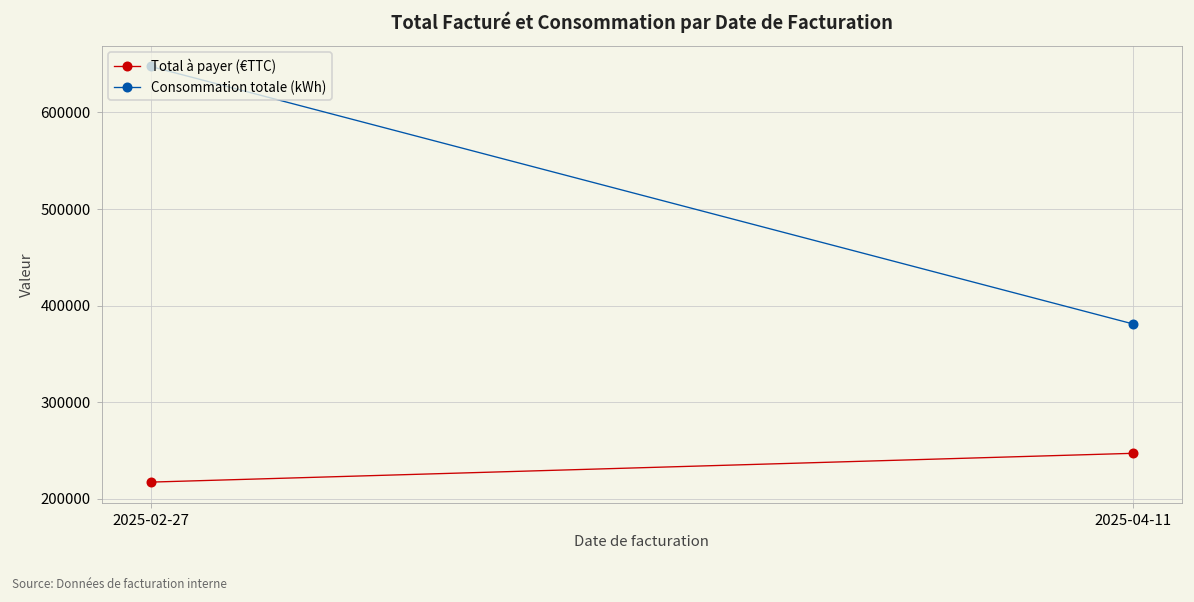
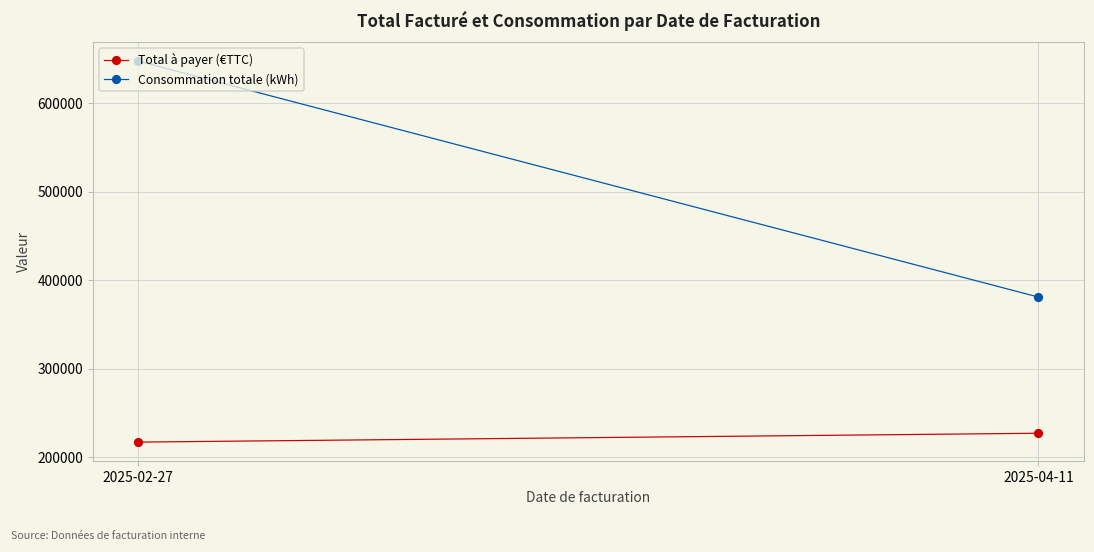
Total à payer (€TTC), 2025-04-11: 250000 -> 230000
